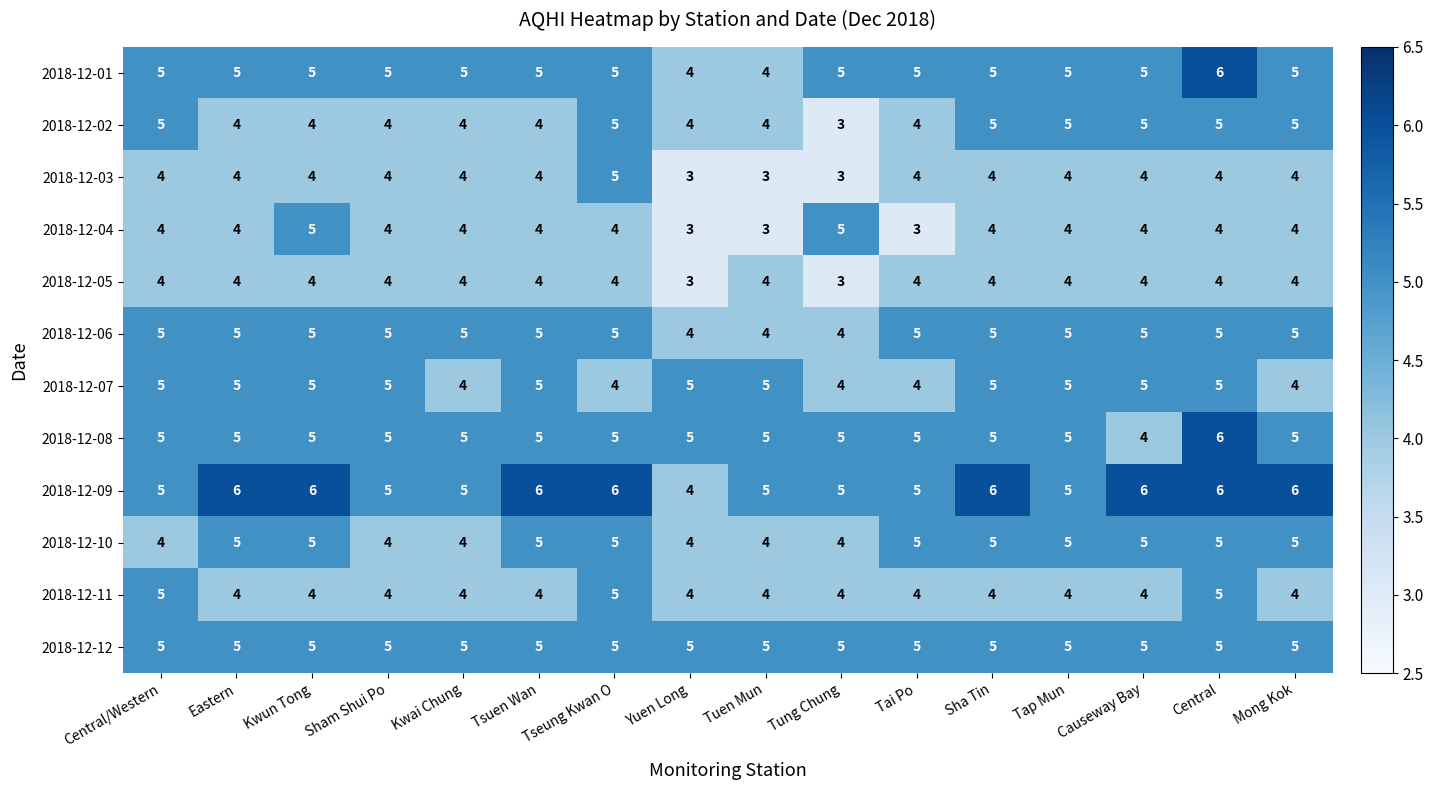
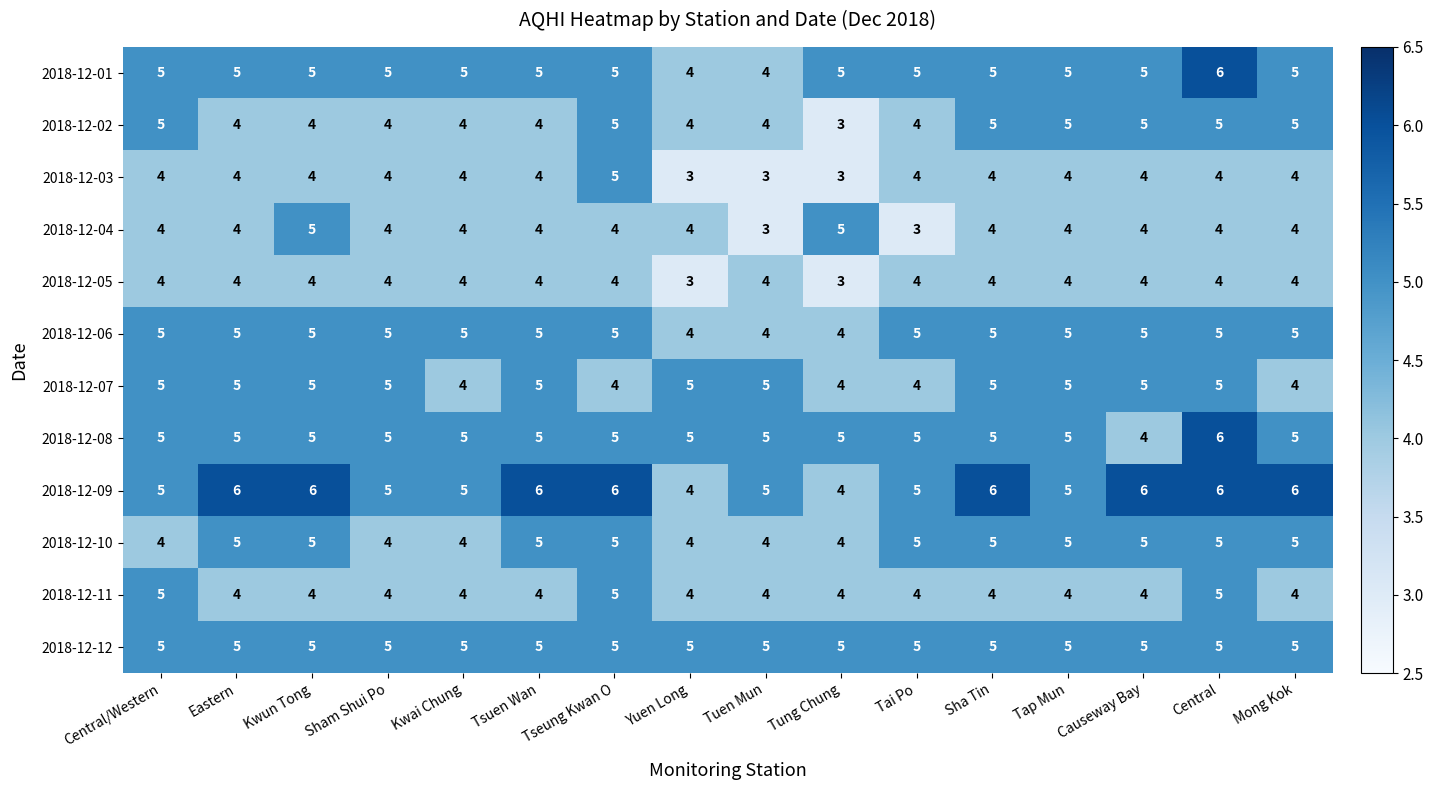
2018-12-04, Yuen Long: 3 -> 4
2018-12-09, Tung Chung: 5 -> 4
